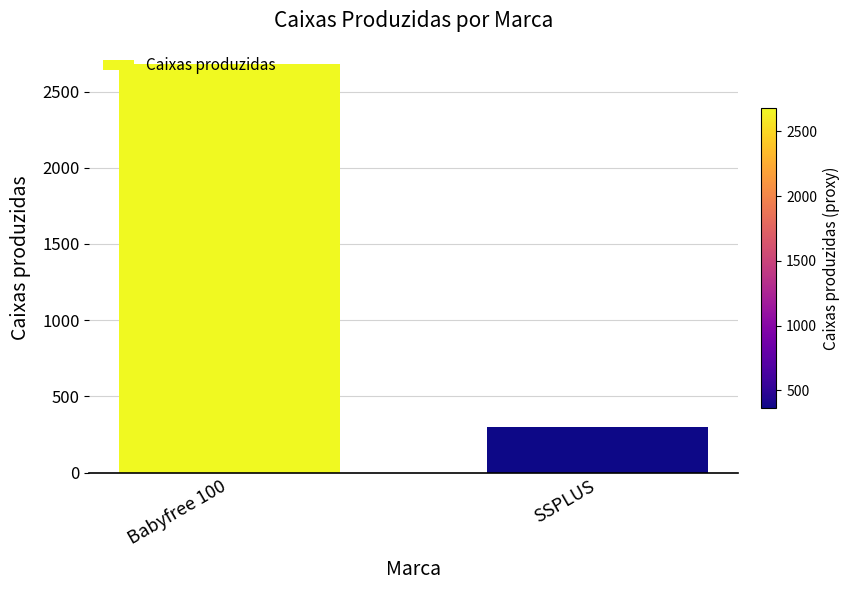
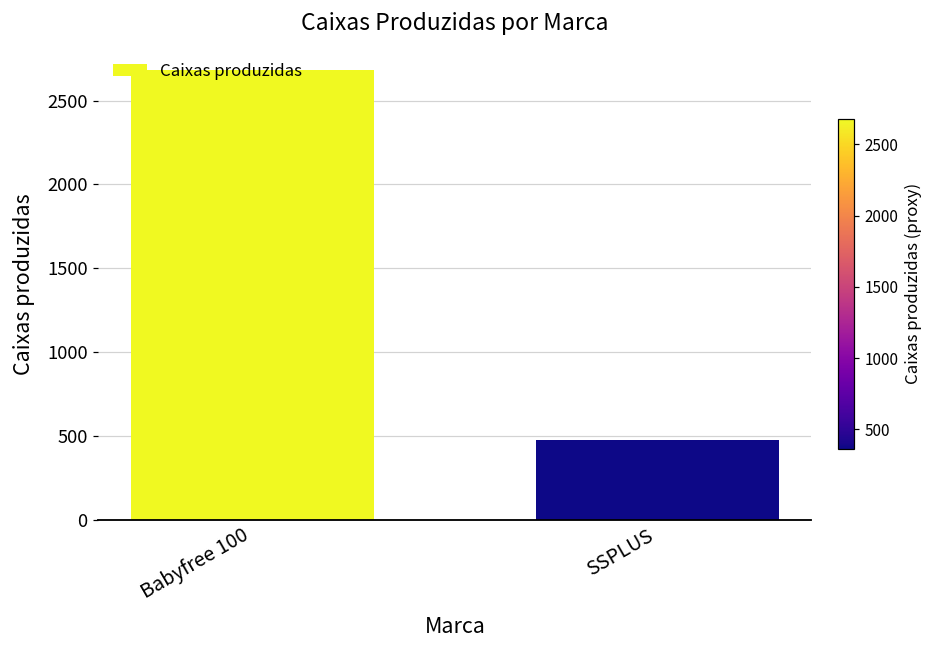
SSPLUS: 300 -> 480
